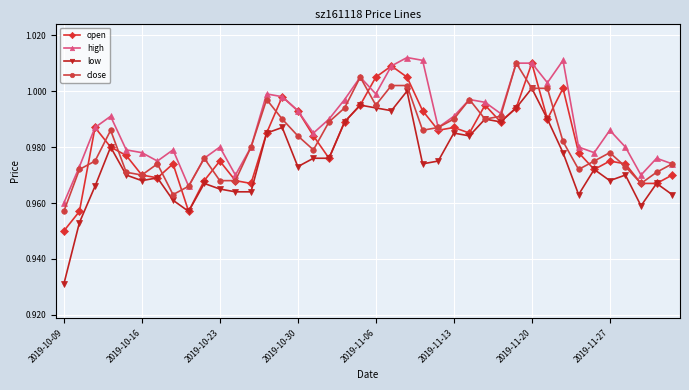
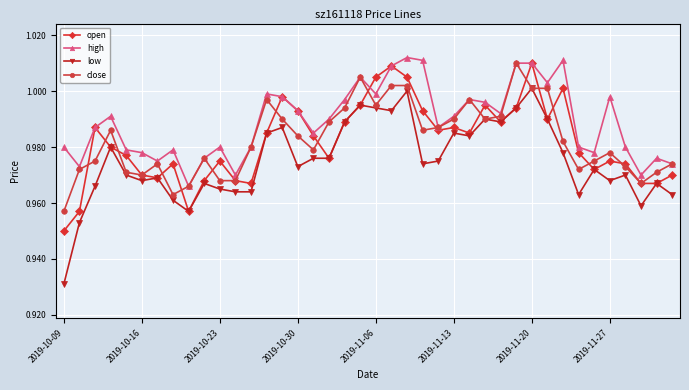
high, 2019-10-09: 0.96 -> 0.98
high, 2019-11-27: 0.986 -> 0.998
